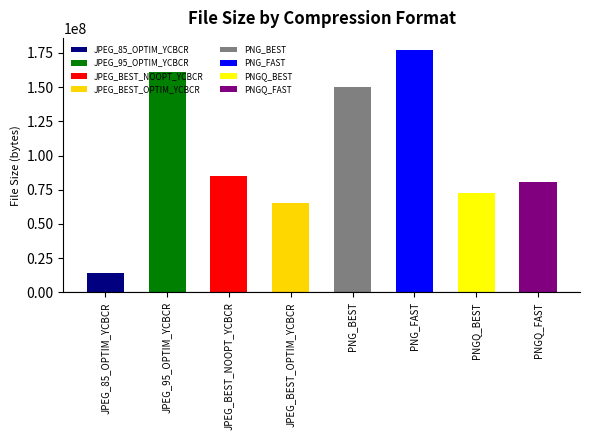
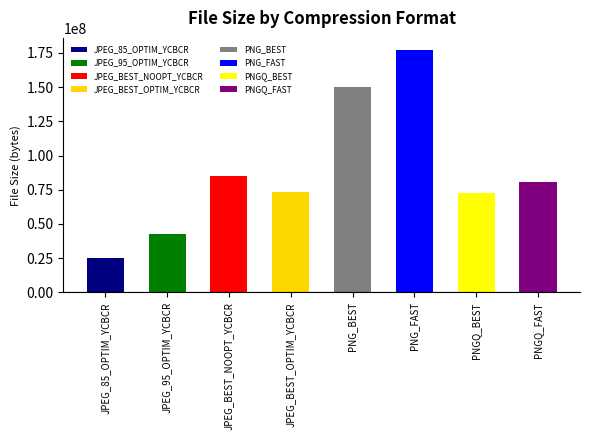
JPEG_85_OPTIM_YCBCR: 14000000 -> 25000000
JPEG_95_OPTIM_YCBCR: 161000000 -> 43000000
JPEG_BEST_OPTIM_YCBCR: 65000000 -> 73000000
